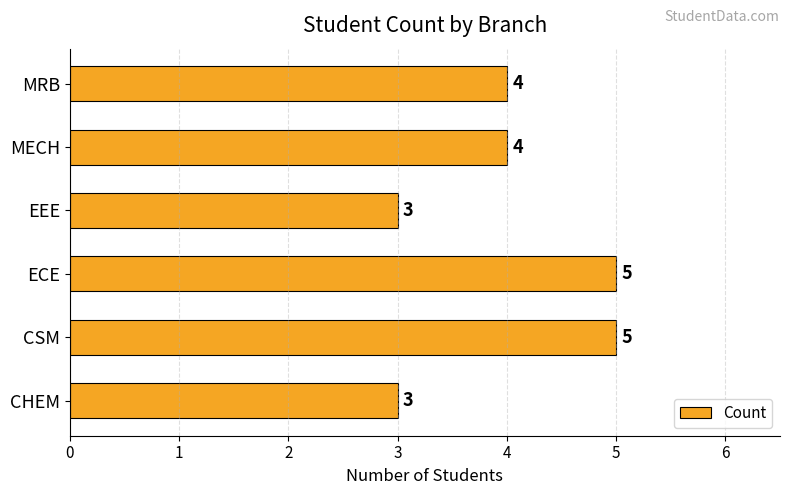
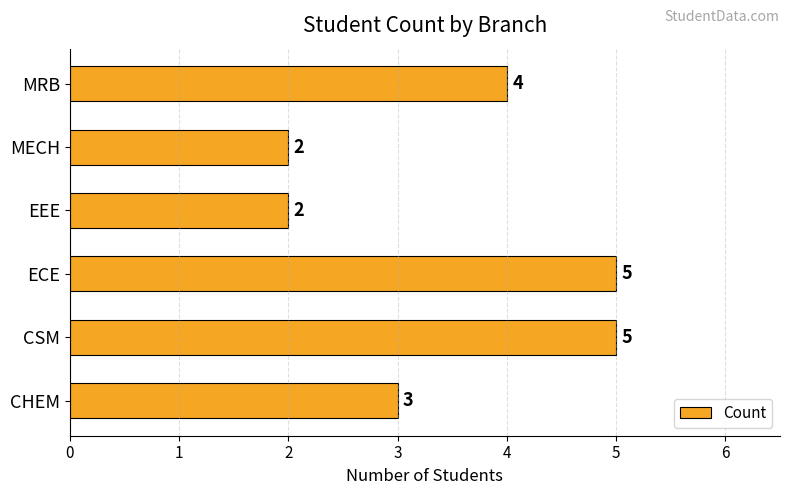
MECH: 4 -> 2
EEE: 3 -> 2
